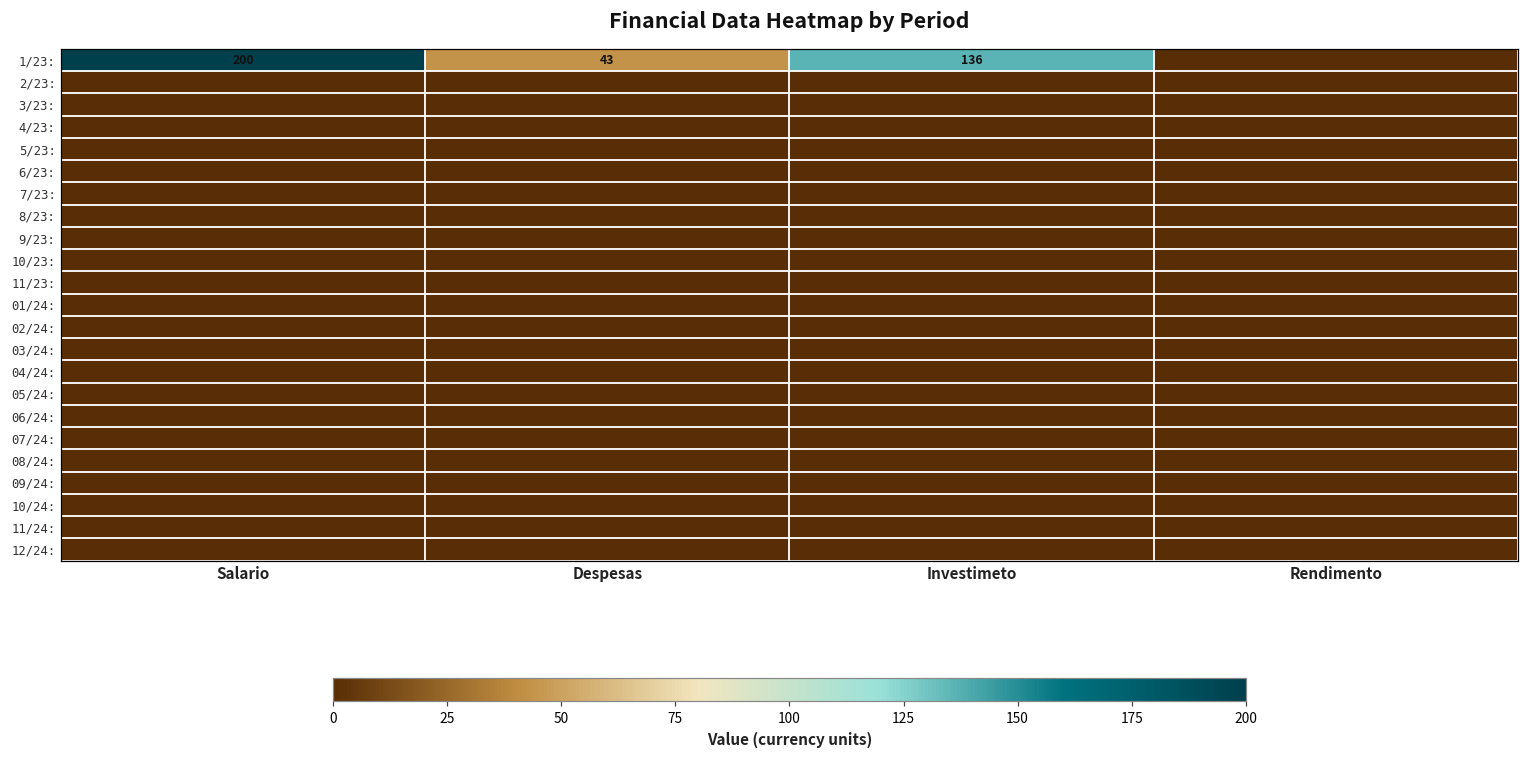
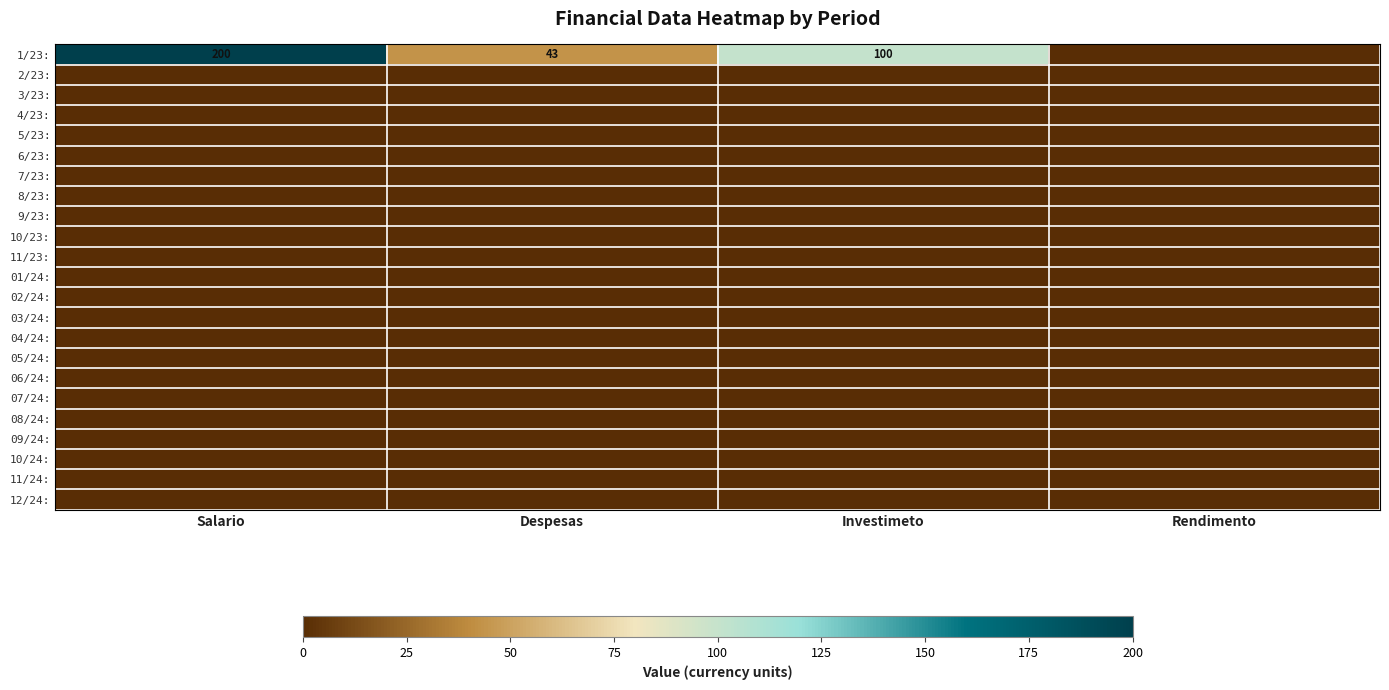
1/23:, Investimeto: 136 -> 100
